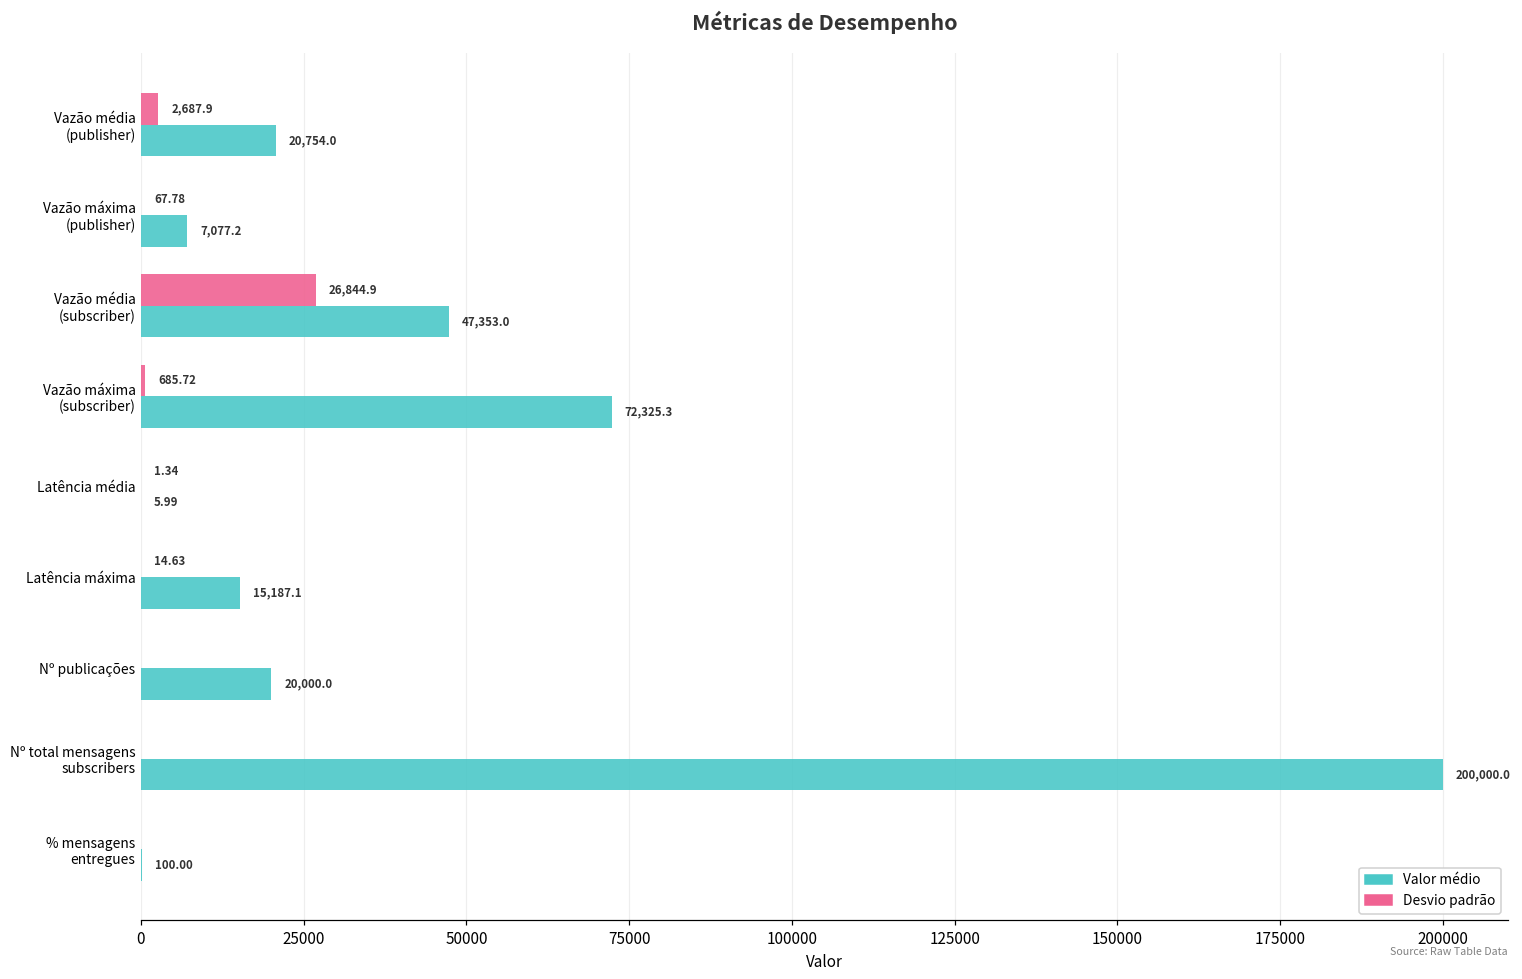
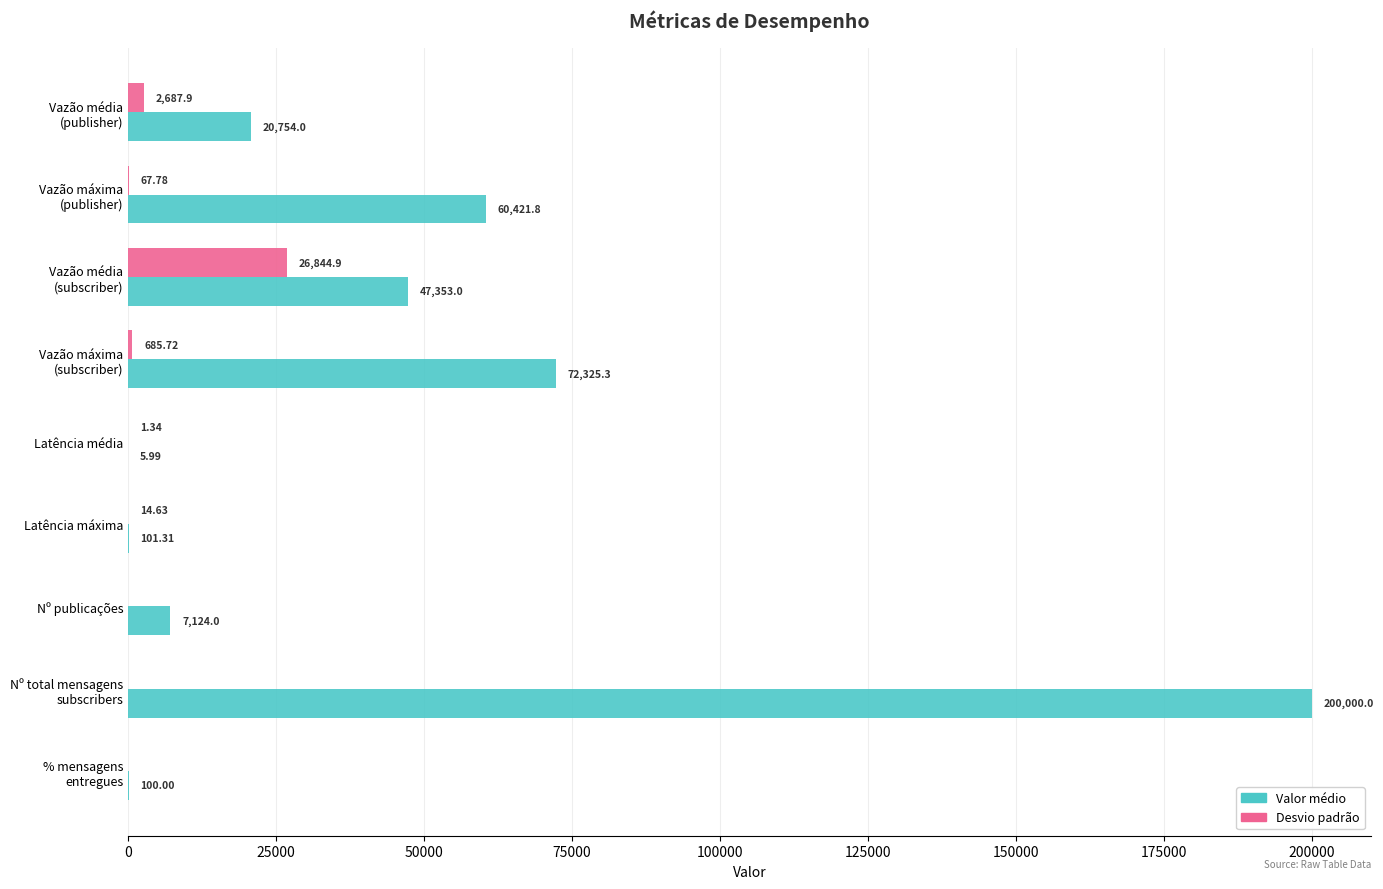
Valor médio, Vazão máxima (publisher): 7,077.2 -> 60,421.8
Valor médio, Latência máxima: 15,187.1 -> 101.31
Valor médio, Nº publicações: 20,000.0 -> 7,124.0
